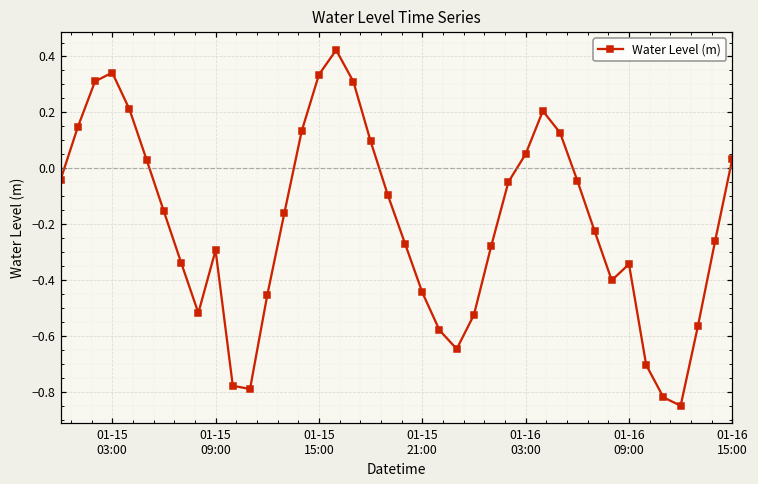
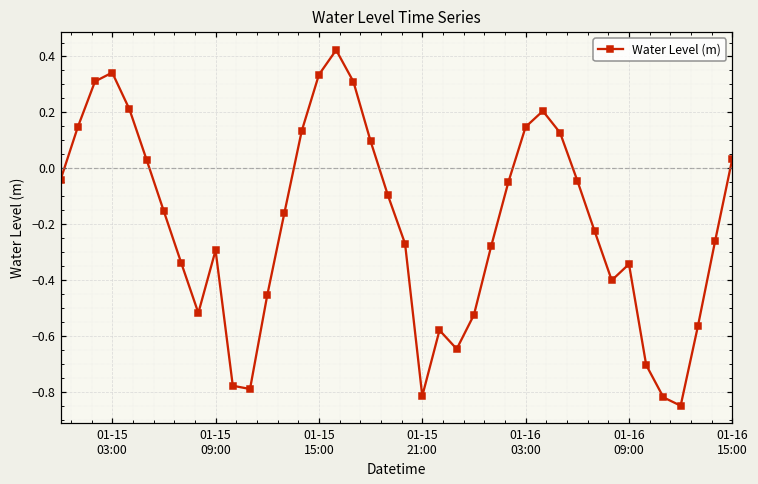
01-15 21:00: -0.44 -> -0.81
01-16 03:00: 0.05 -> 0.15
